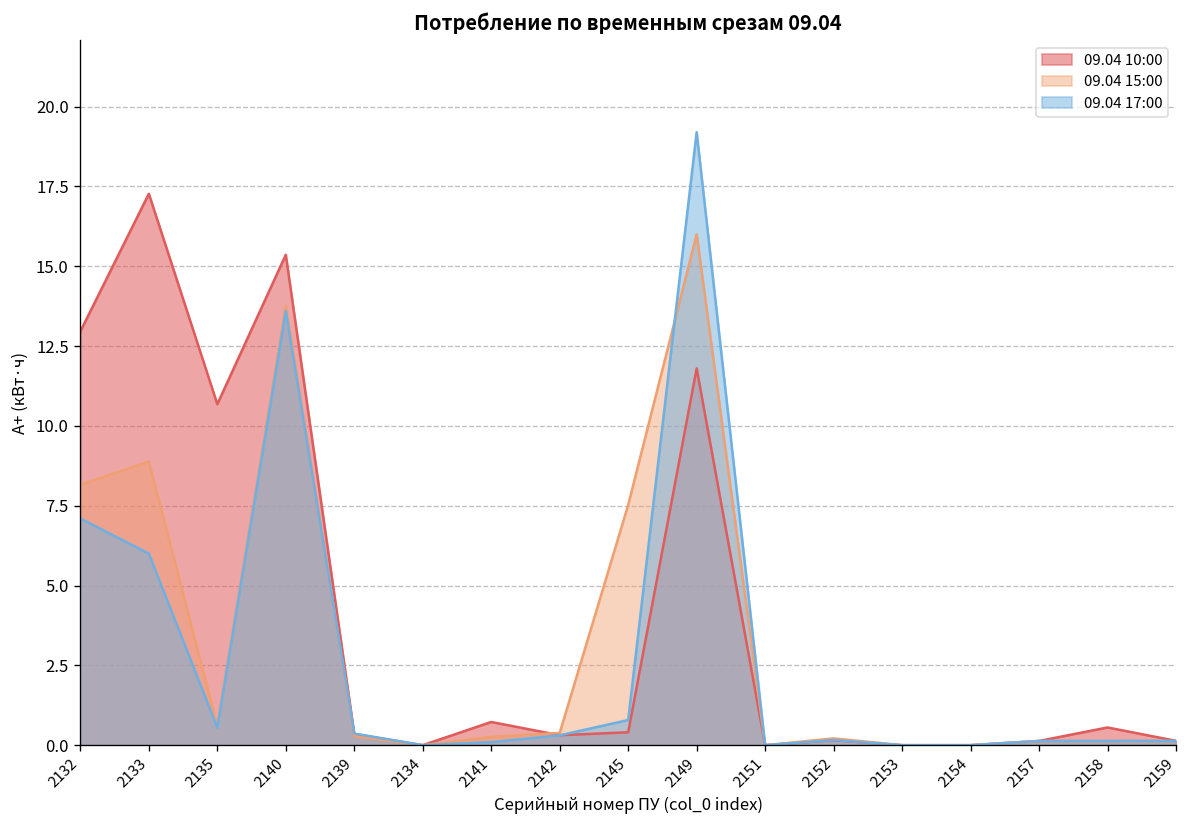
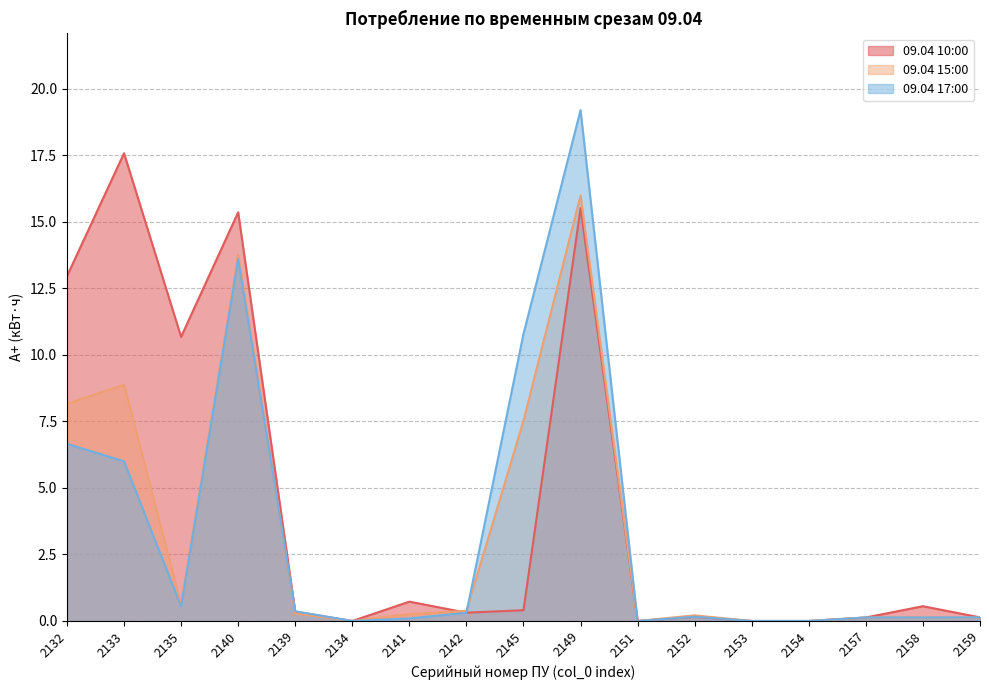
09.04 17:00, 2132: 7.1 -> 6.7
09.04 10:00, 2133: 17.3 -> 17.6
09.04 17:00, 2145: 0.8 -> 10.8
09.04 10:00, 2149: 11.8 -> 15.5
